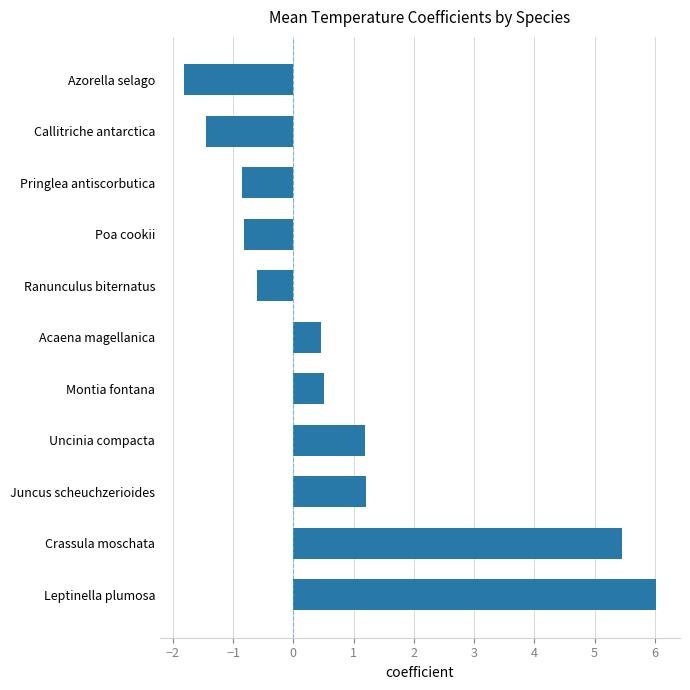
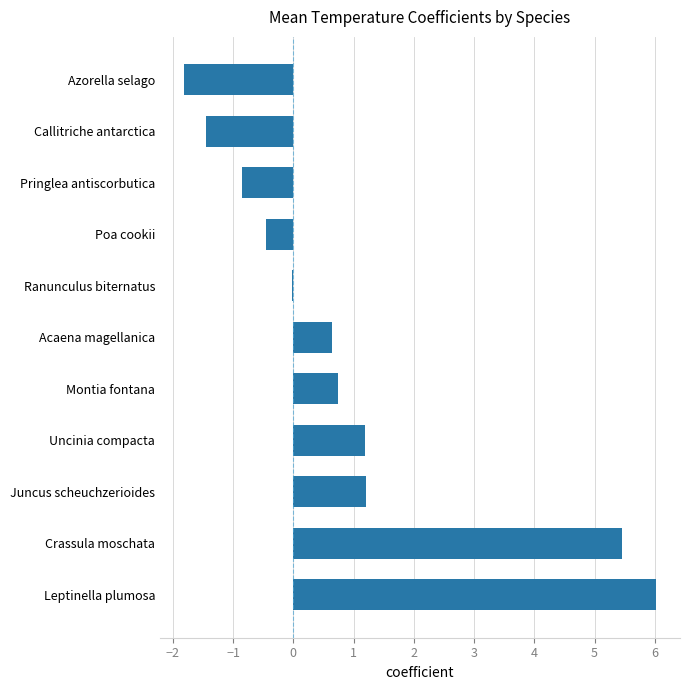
Poa cookii: -0.8 -> -0.5
Ranunculus biternatus: -0.6 -> 0.0
Acaena magellanica: 0.5 -> 0.6
Montia fontana: 0.5 -> 0.7
